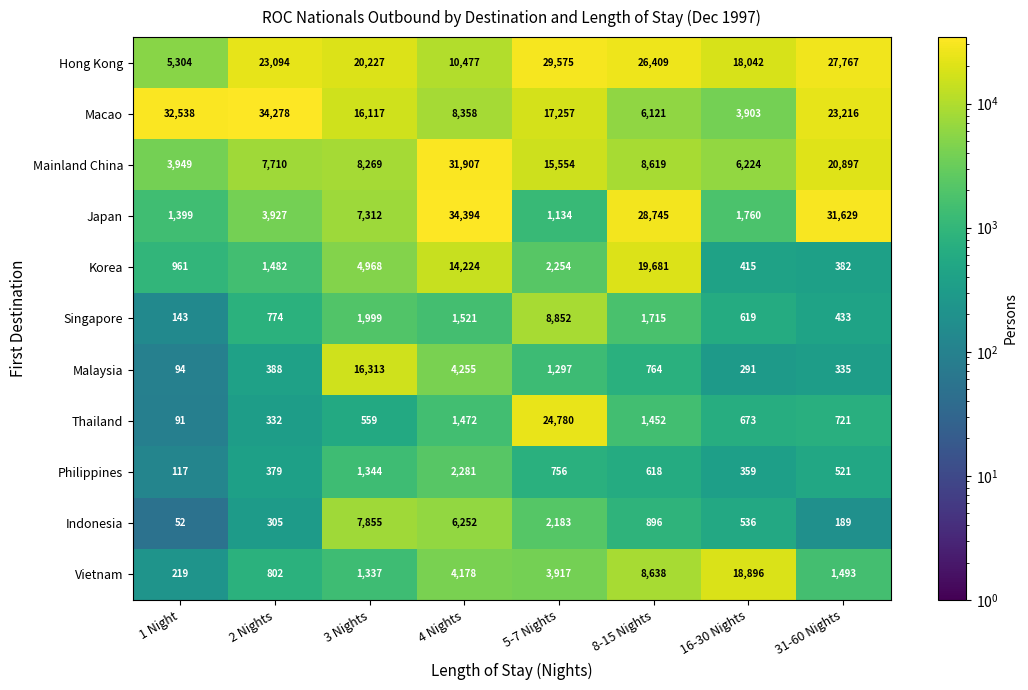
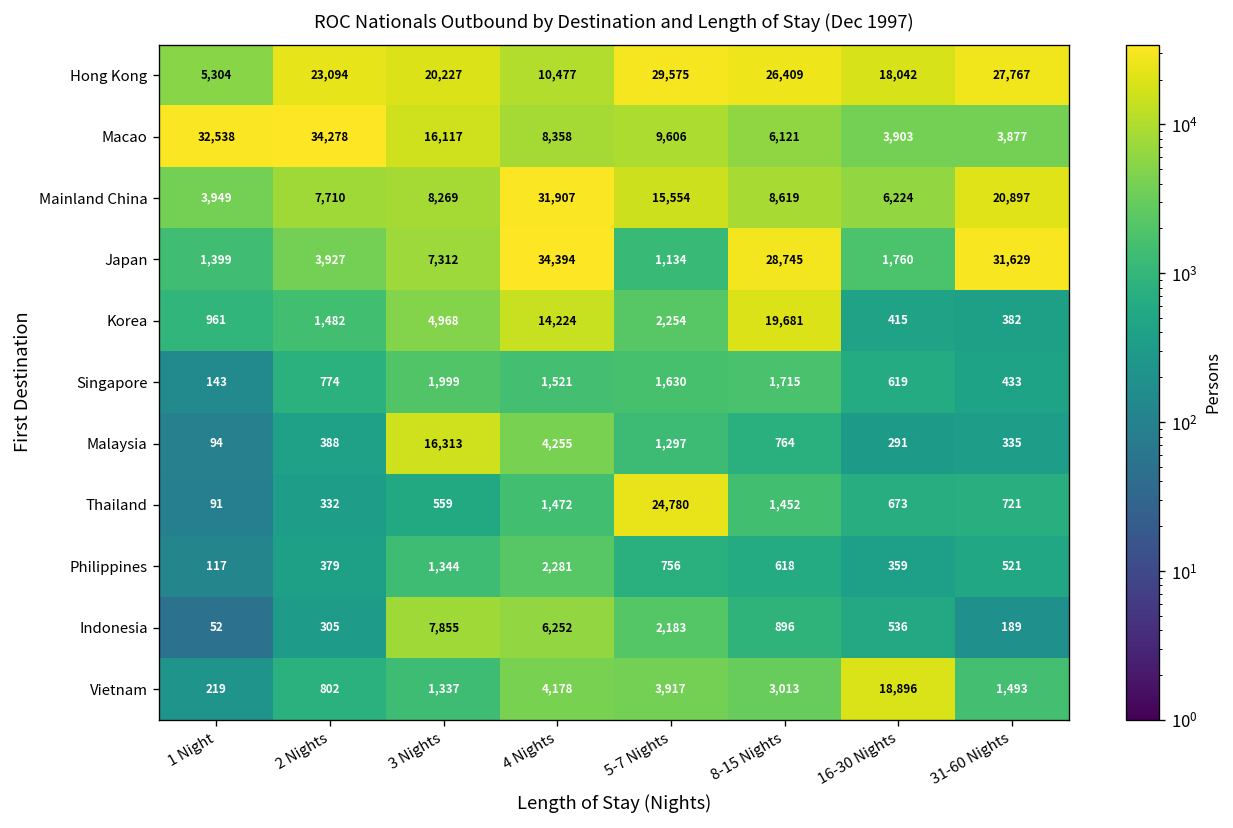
Macao, 5-7 Nights: 17,257 -> 9,606
Macao, 31-60 Nights: 23,216 -> 3,877
Singapore, 5-7 Nights: 8,852 -> 1,630
Vietnam, 8-15 Nights: 8,638 -> 3,013
